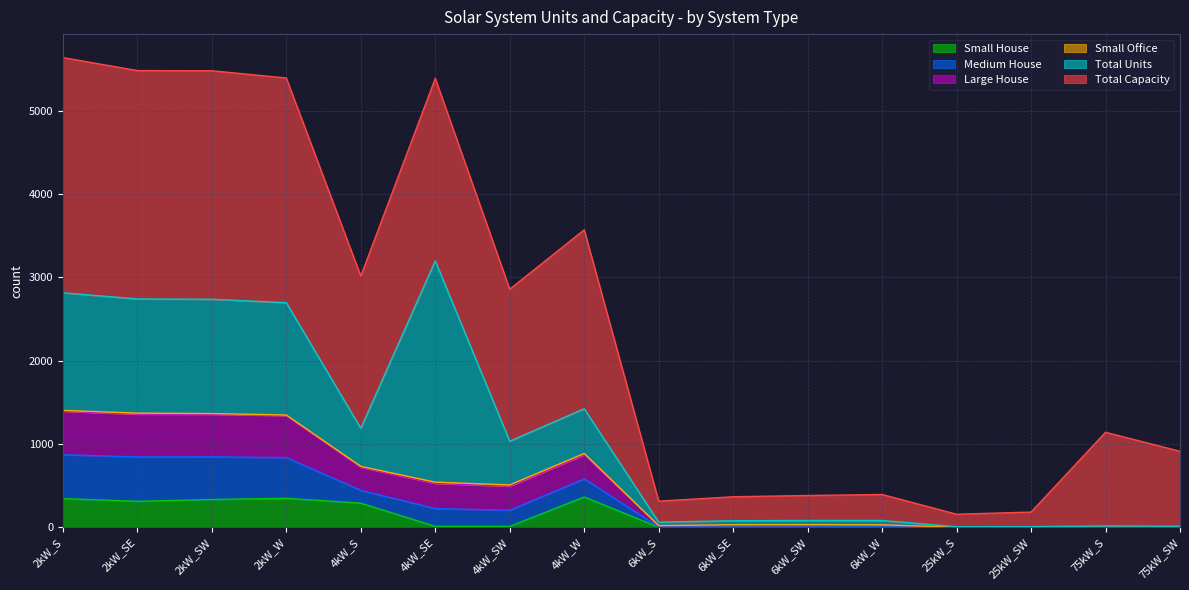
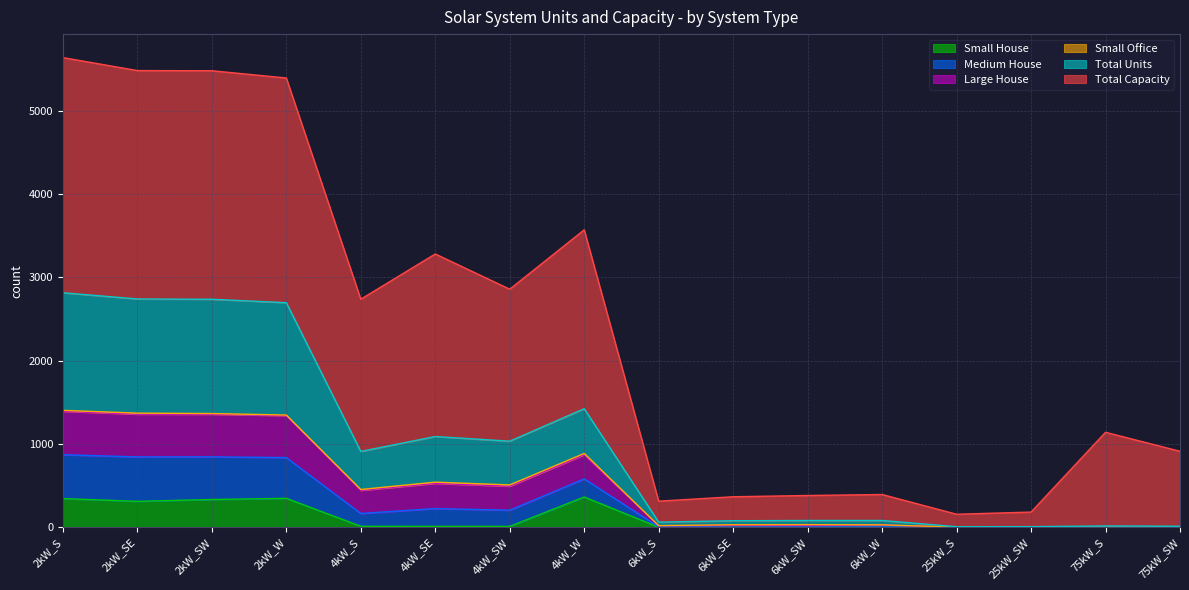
Small House, 4kW_S: 300 -> 0
Total Units, 4kW_SE: 2700 -> 500
